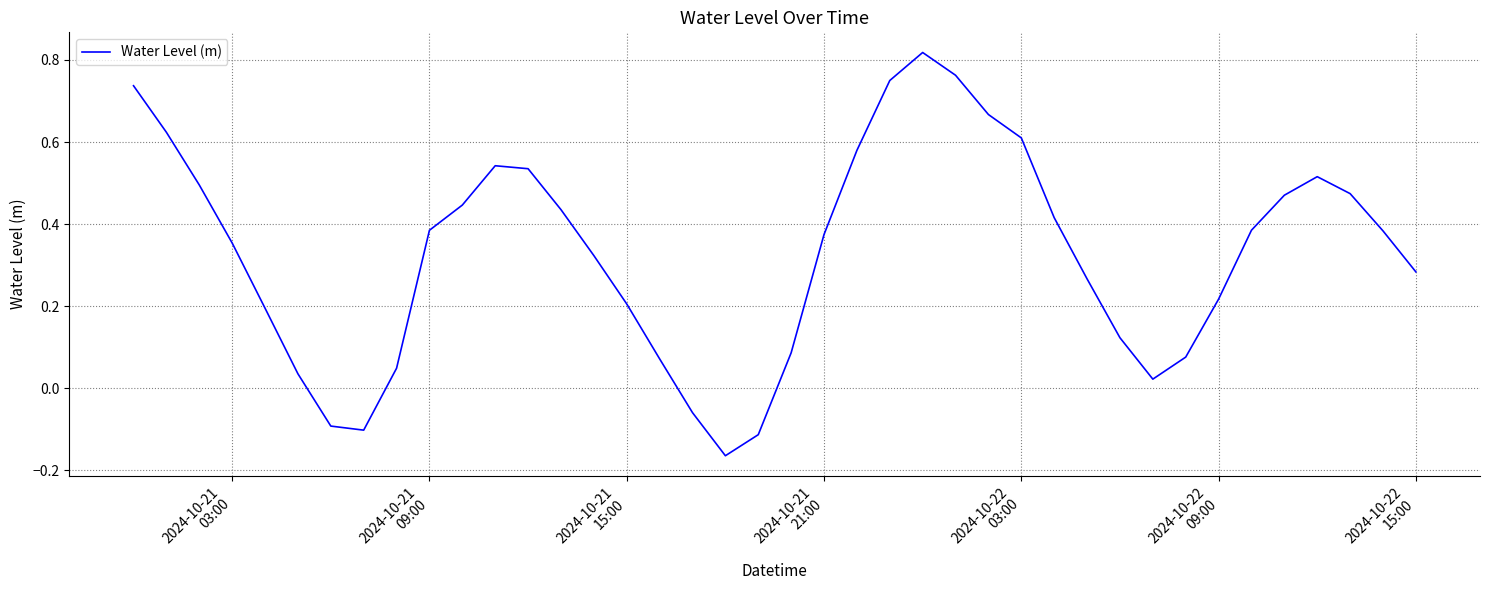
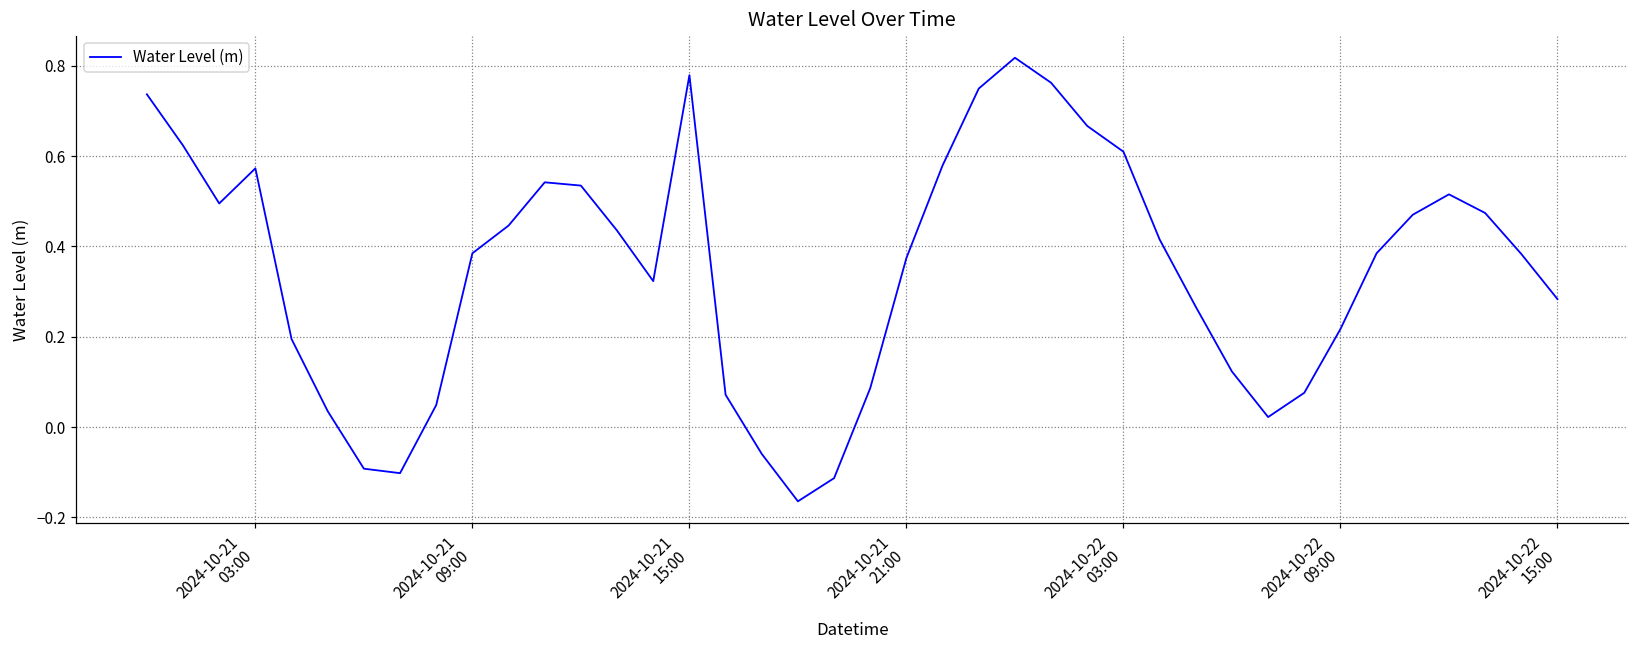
2024-10-21 03:00: 0.35 -> 0.57
2024-10-21 15:00: 0.21 -> 0.78
